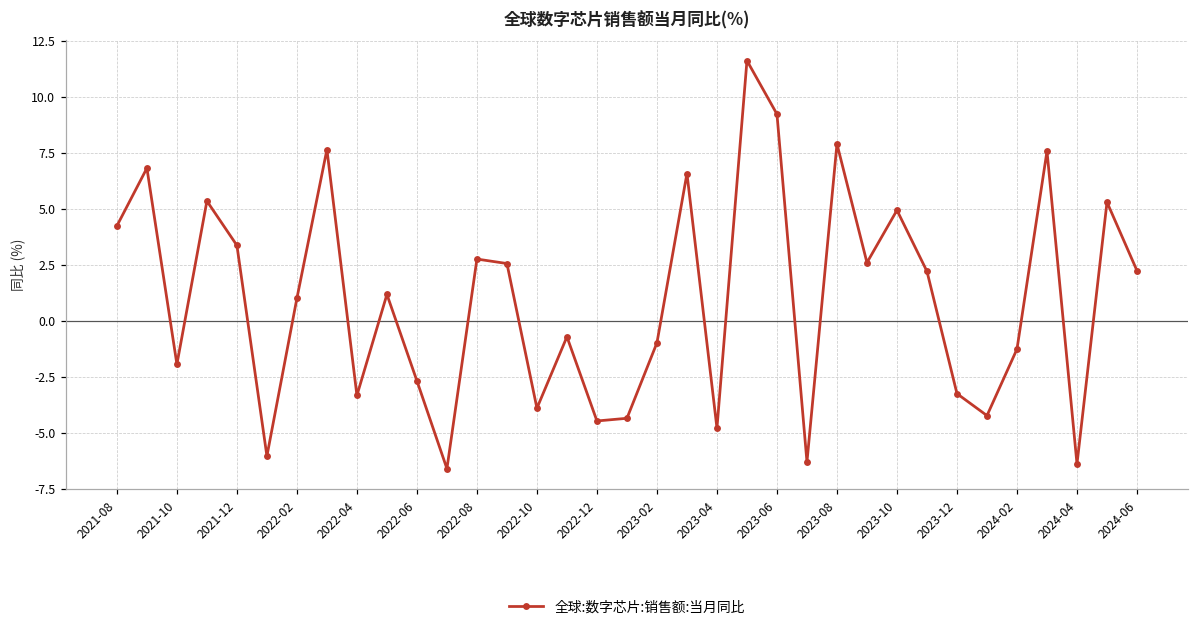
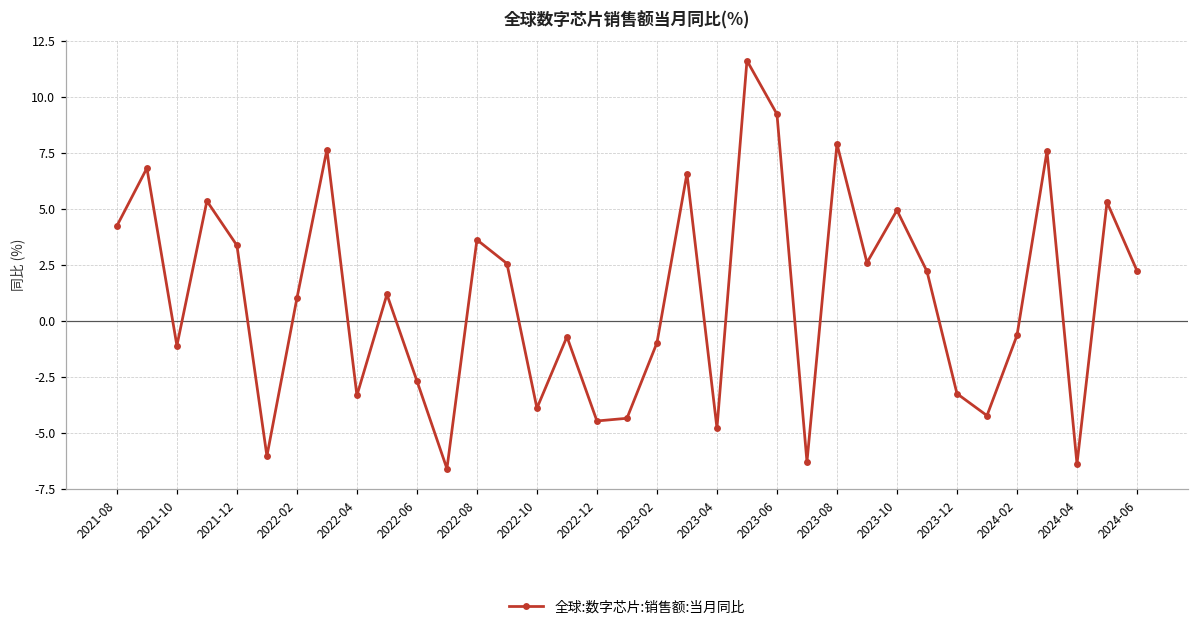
2021-10: -1.9 -> -1.1
2022-08: 2.8 -> 3.6
2024-02: -1.3 -> -0.7
